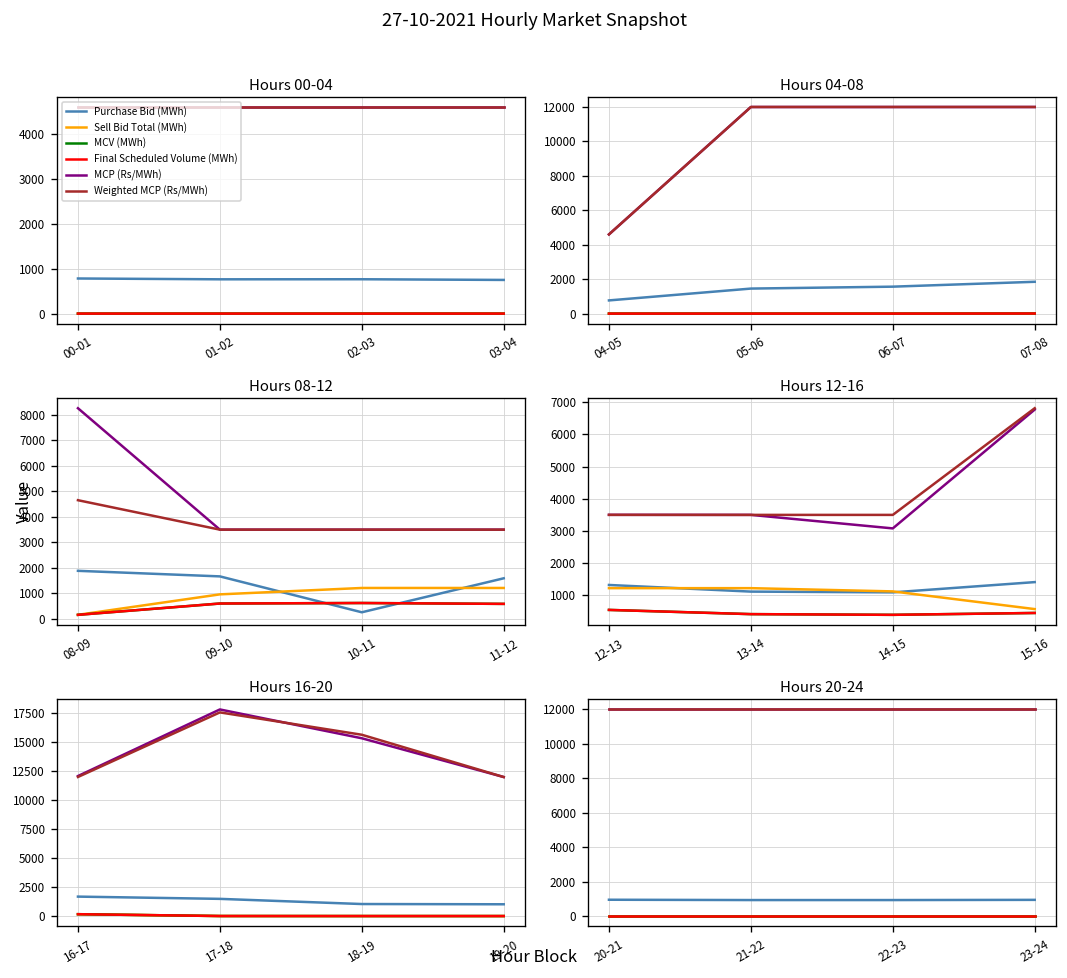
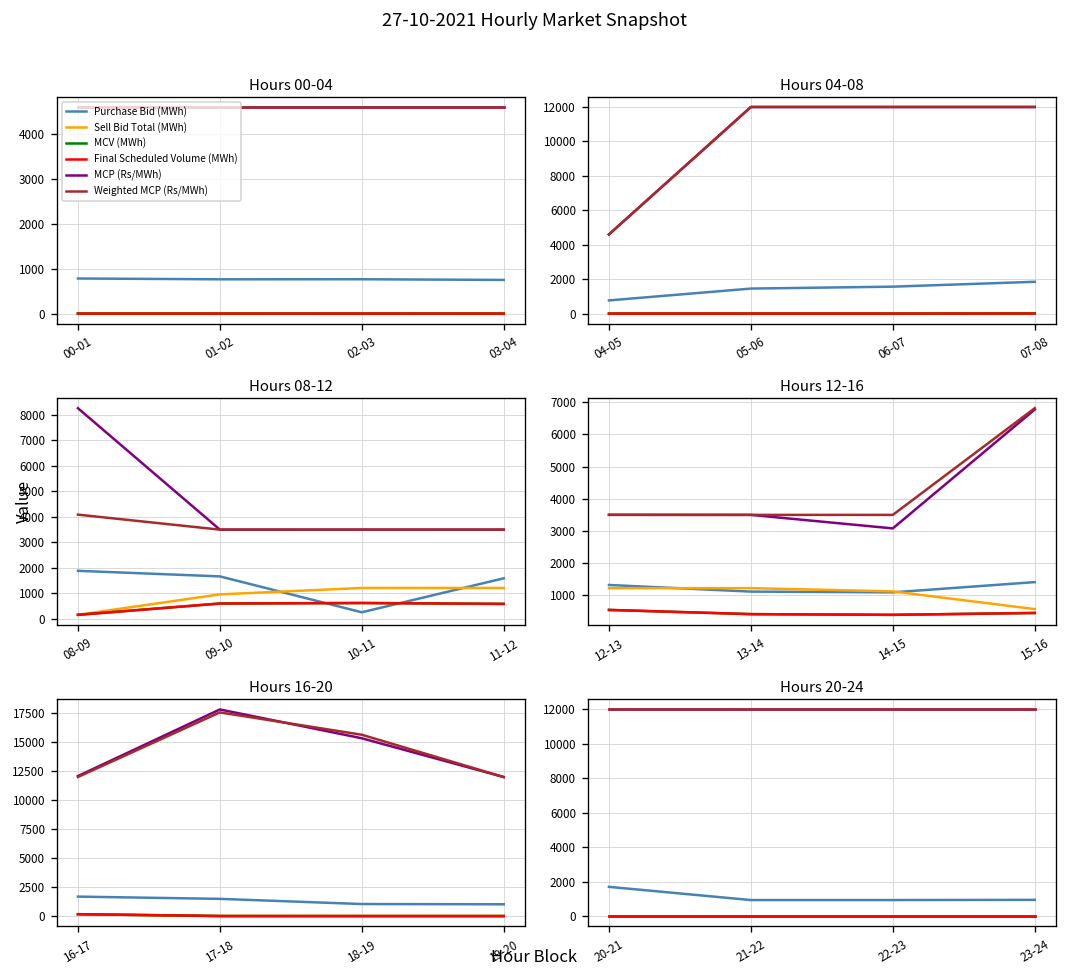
Hours 08-12, Weighted MCP (Rs/MWh), 08-09: 4700 -> 4100
Hours 20-24, Purchase Bid (MWh), 20-21: 900 -> 1700
